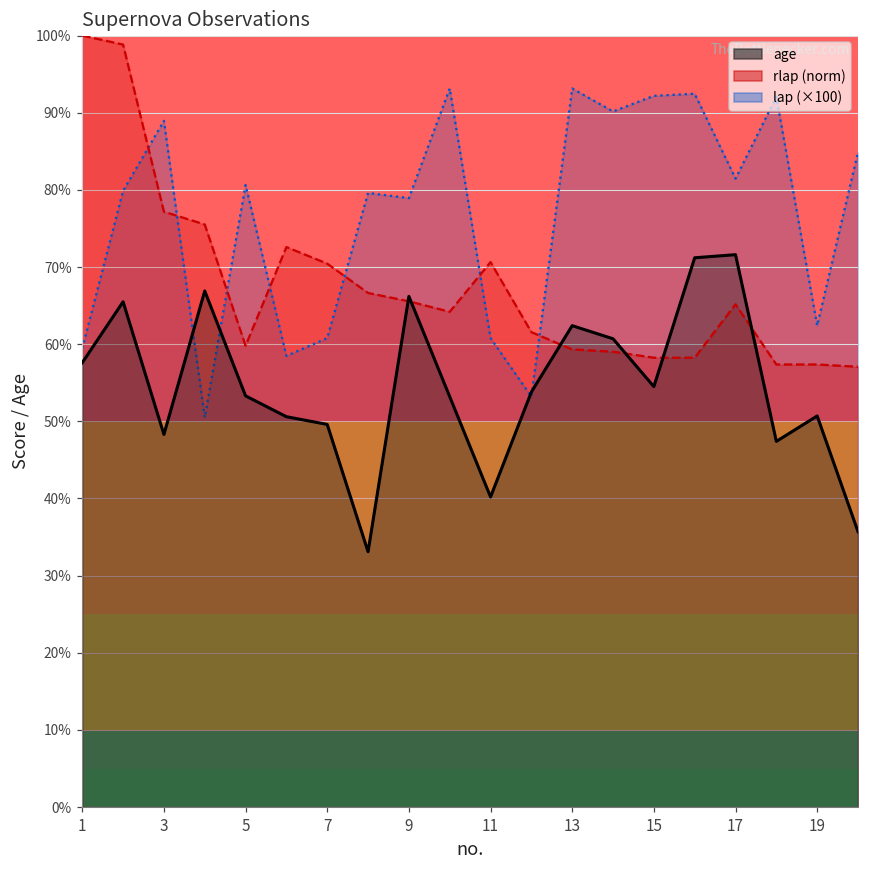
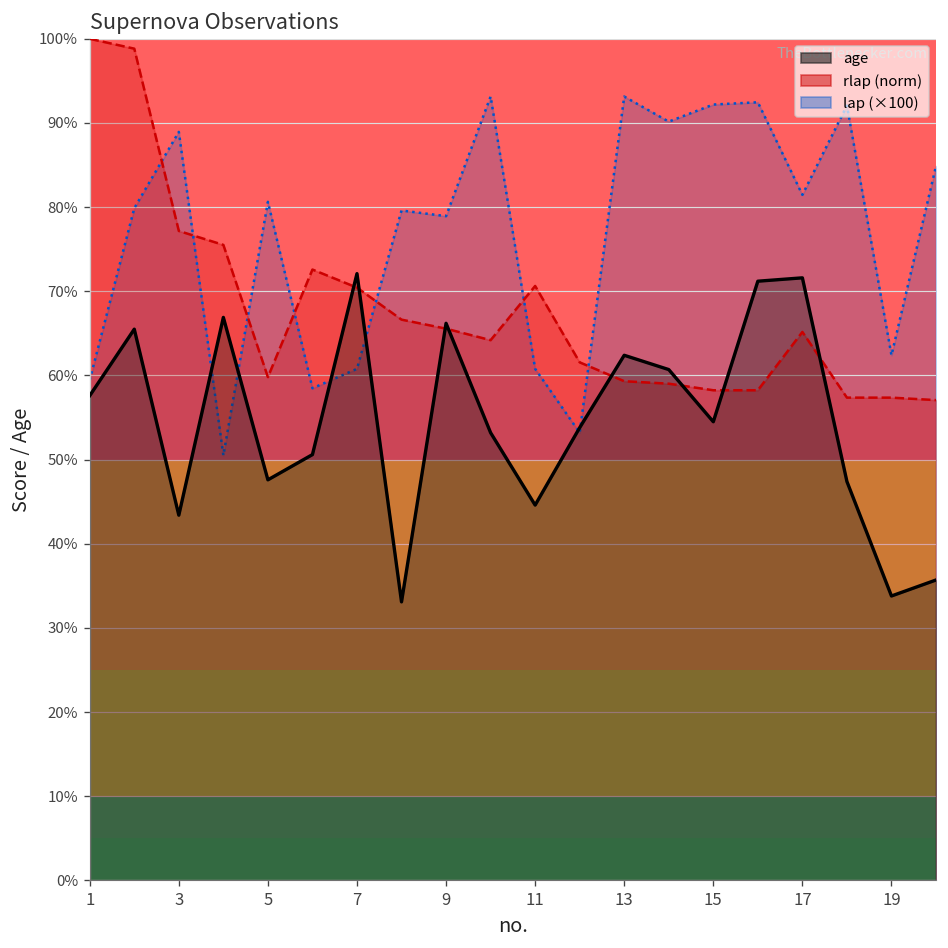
age, 3: 48% -> 43%
age, 5: 53% -> 48%
age, 7: 50% -> 72%
age, 11: 40% -> 45%
age, 19: 51% -> 34%
